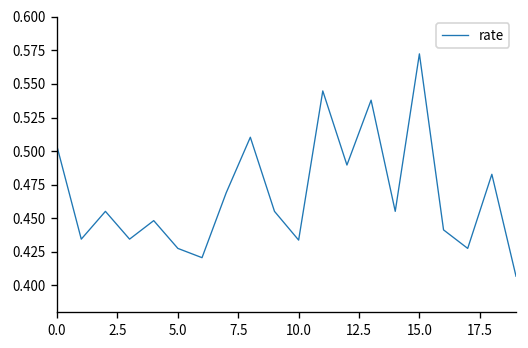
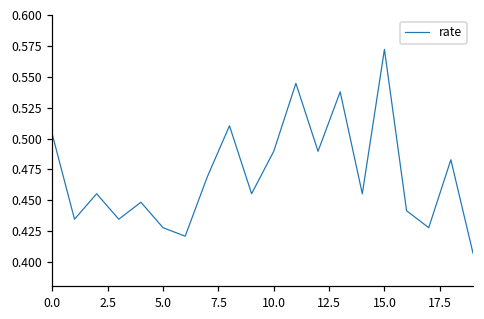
10.0: 0.434 -> 0.490
